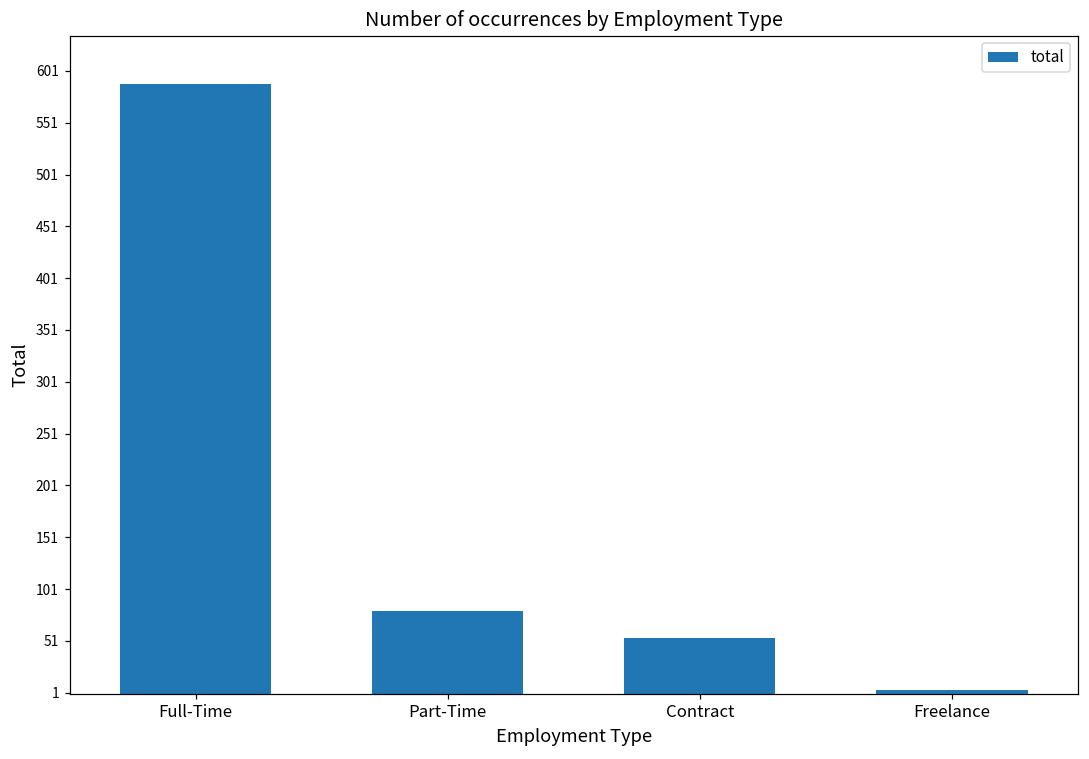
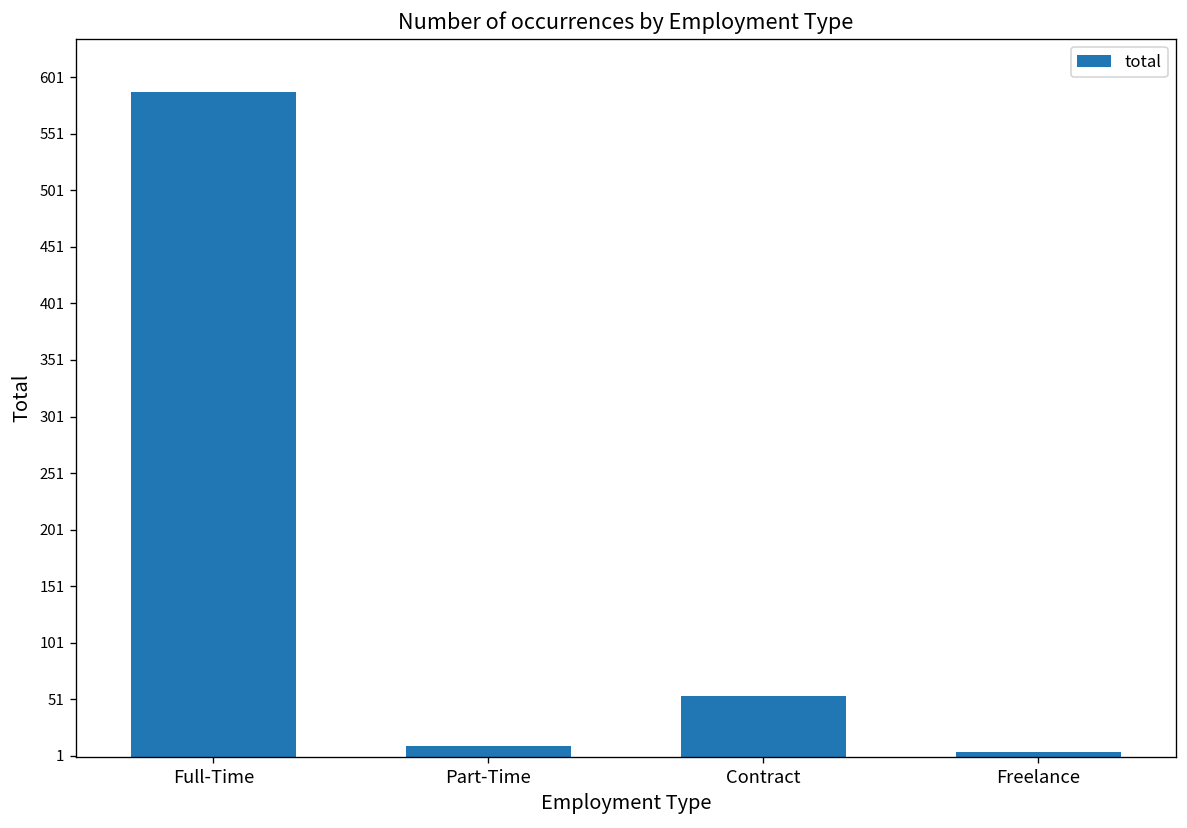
Part-Time: 80 -> 10
